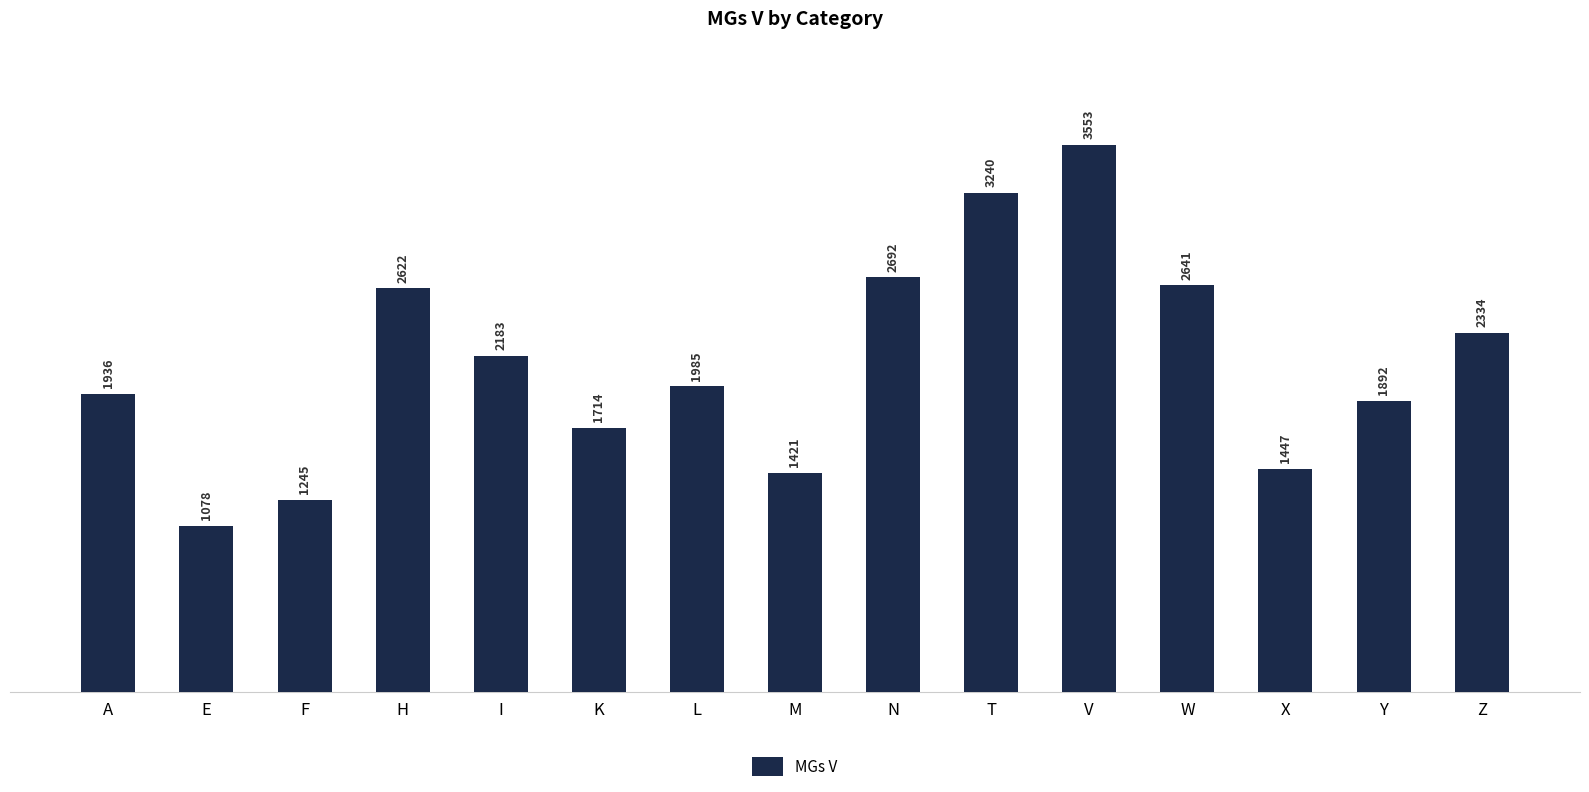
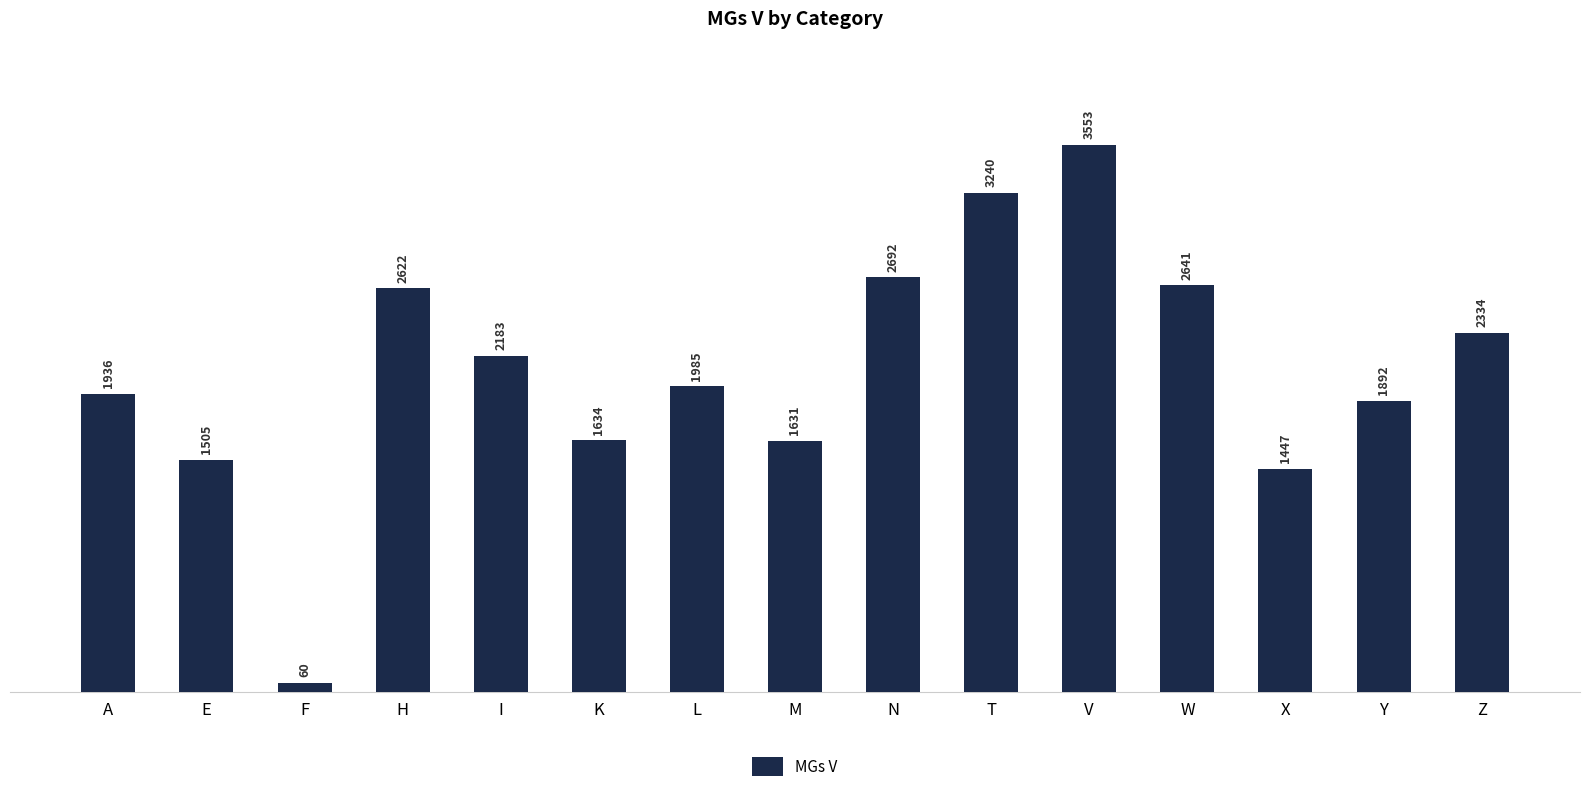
E: 1078 -> 1505
F: 1245 -> 60
K: 1714 -> 1634
M: 1421 -> 1631
